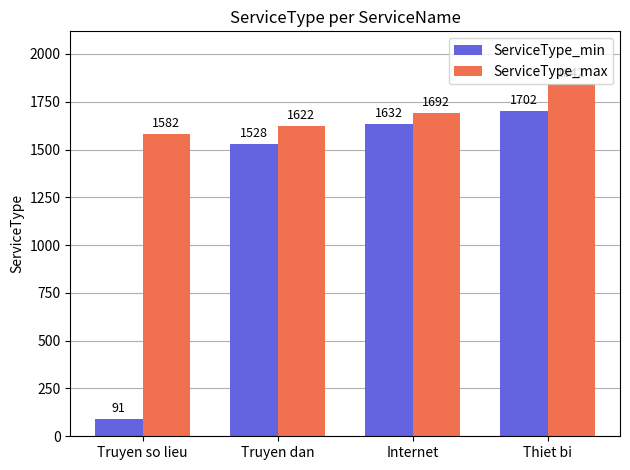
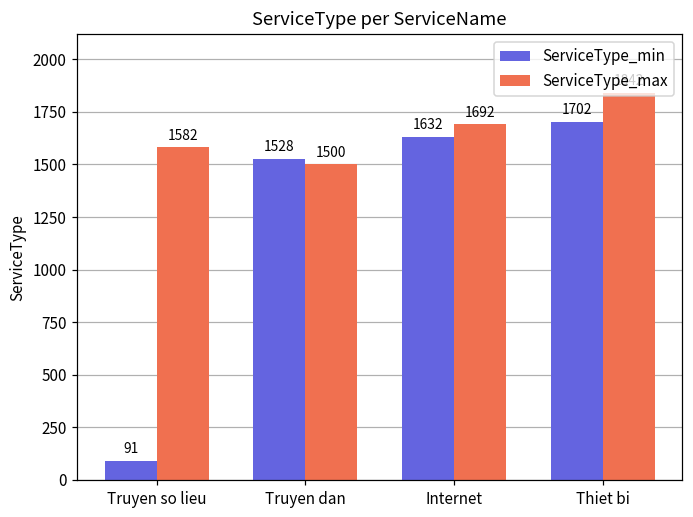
ServiceType_max, Truyen dan: 1622 -> 1500
